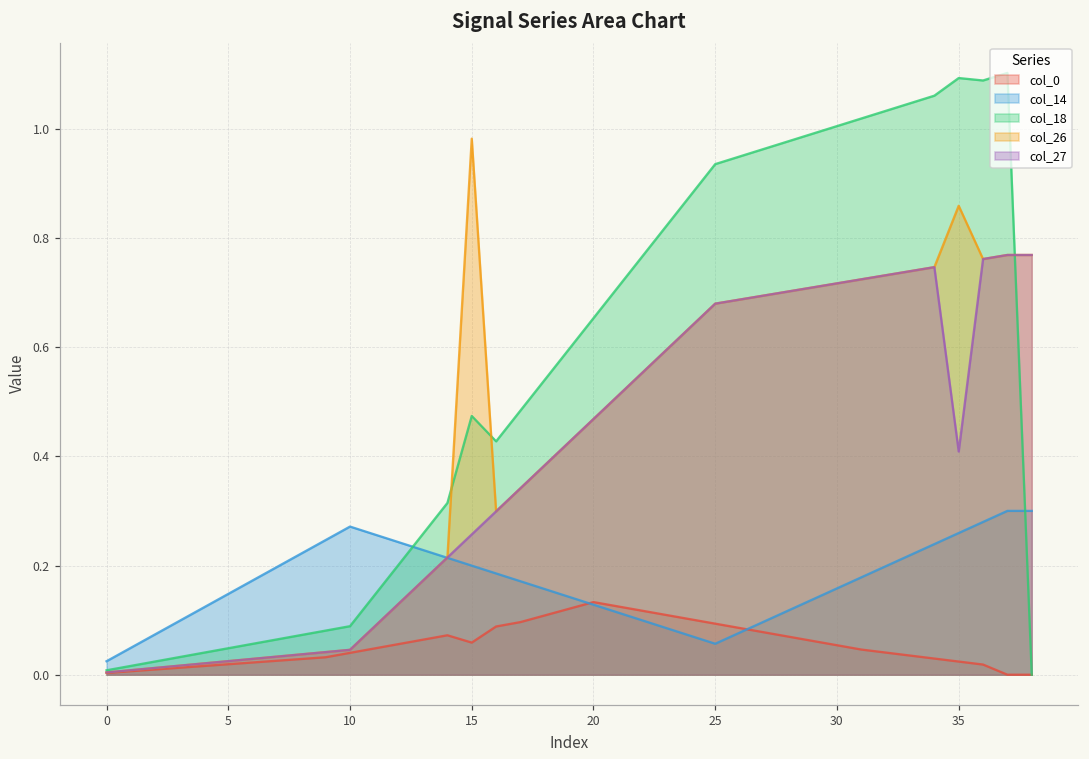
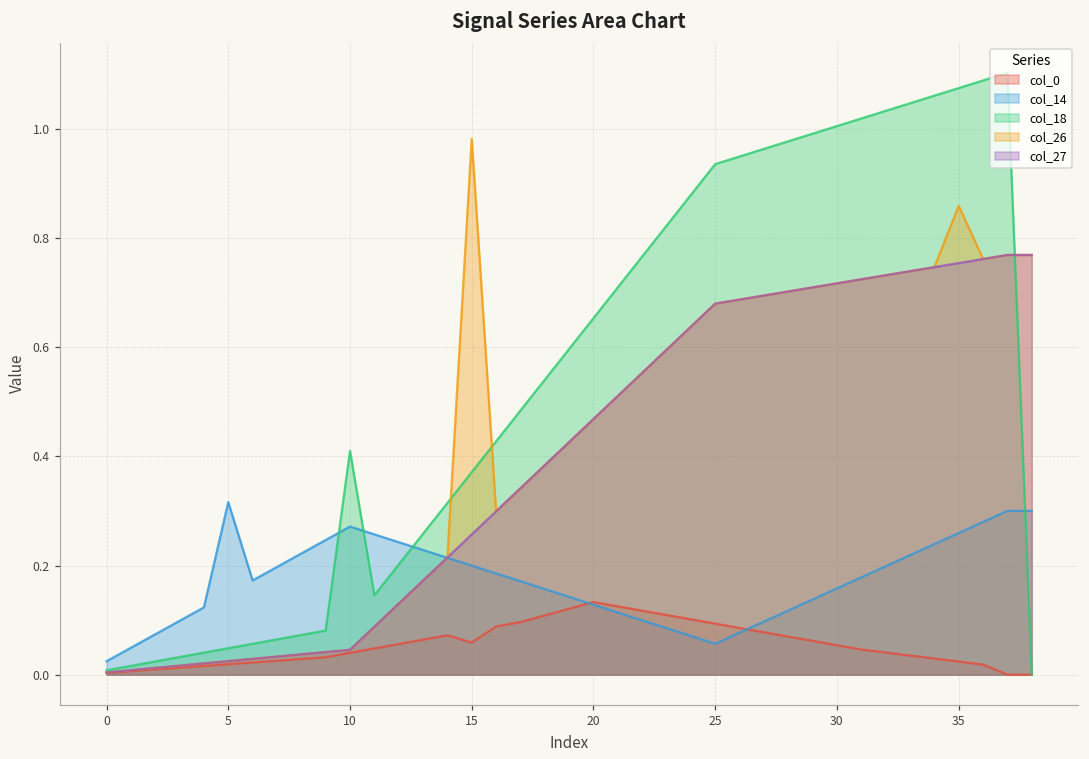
col_14, 5: 0.15 -> 0.32
col_18, 10: 0.09 -> 0.41
col_18, 15: 0.47 -> 0.37
col_18, 35: 1.09 -> 1.08
col_27, 35: 0.41 -> 0.75
